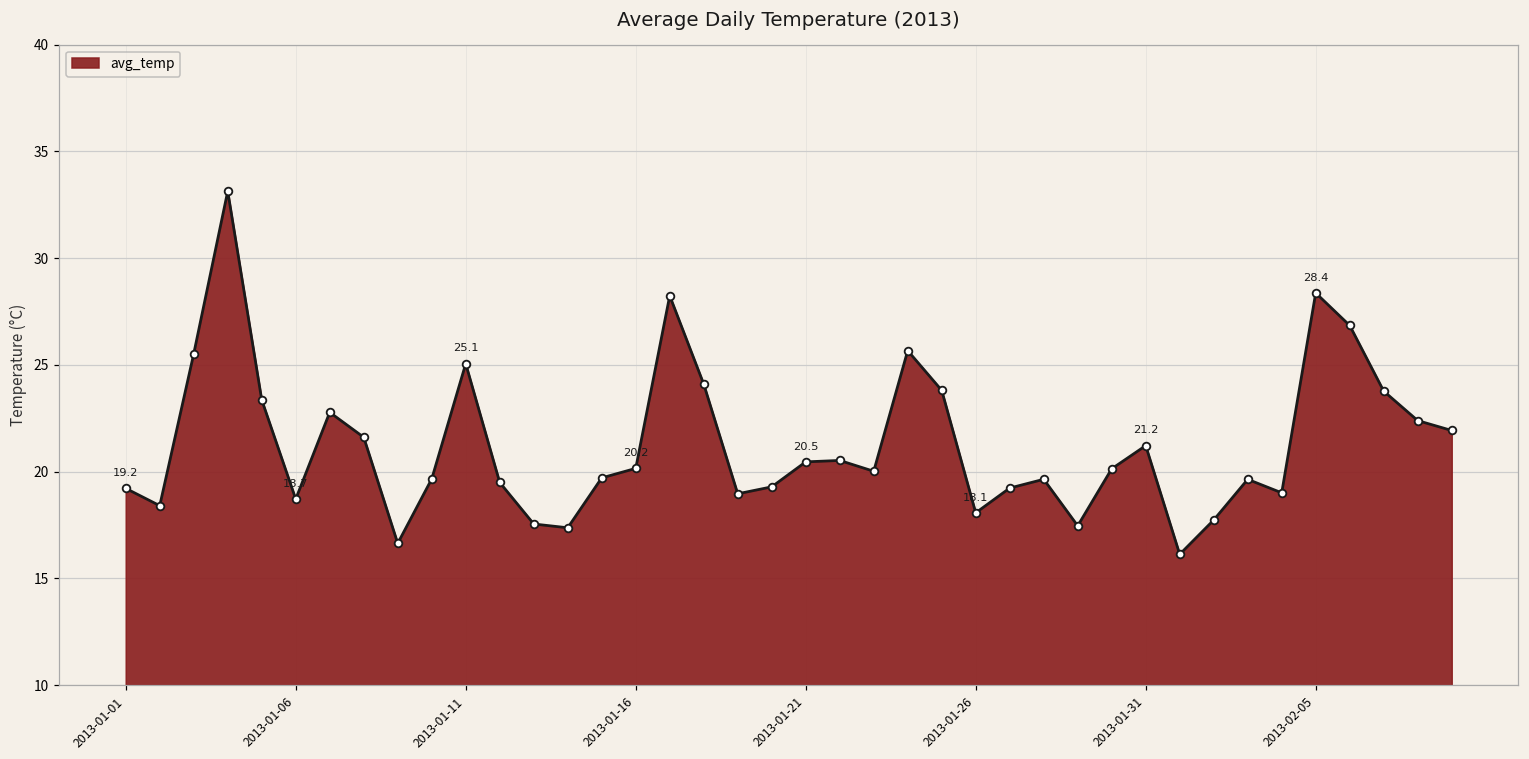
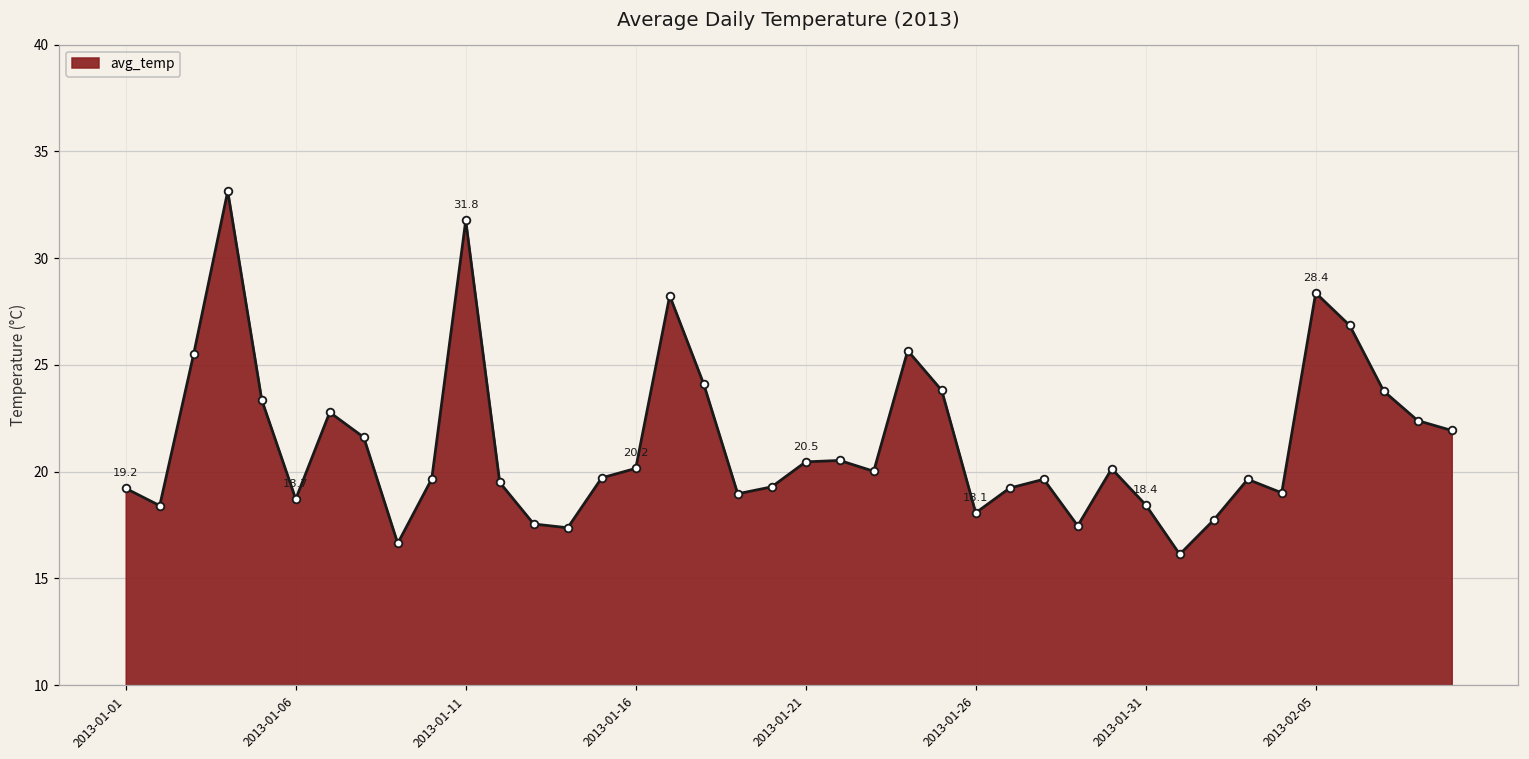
2013-01-11: 25.1 -> 31.8
2013-01-31: 21.2 -> 18.4
